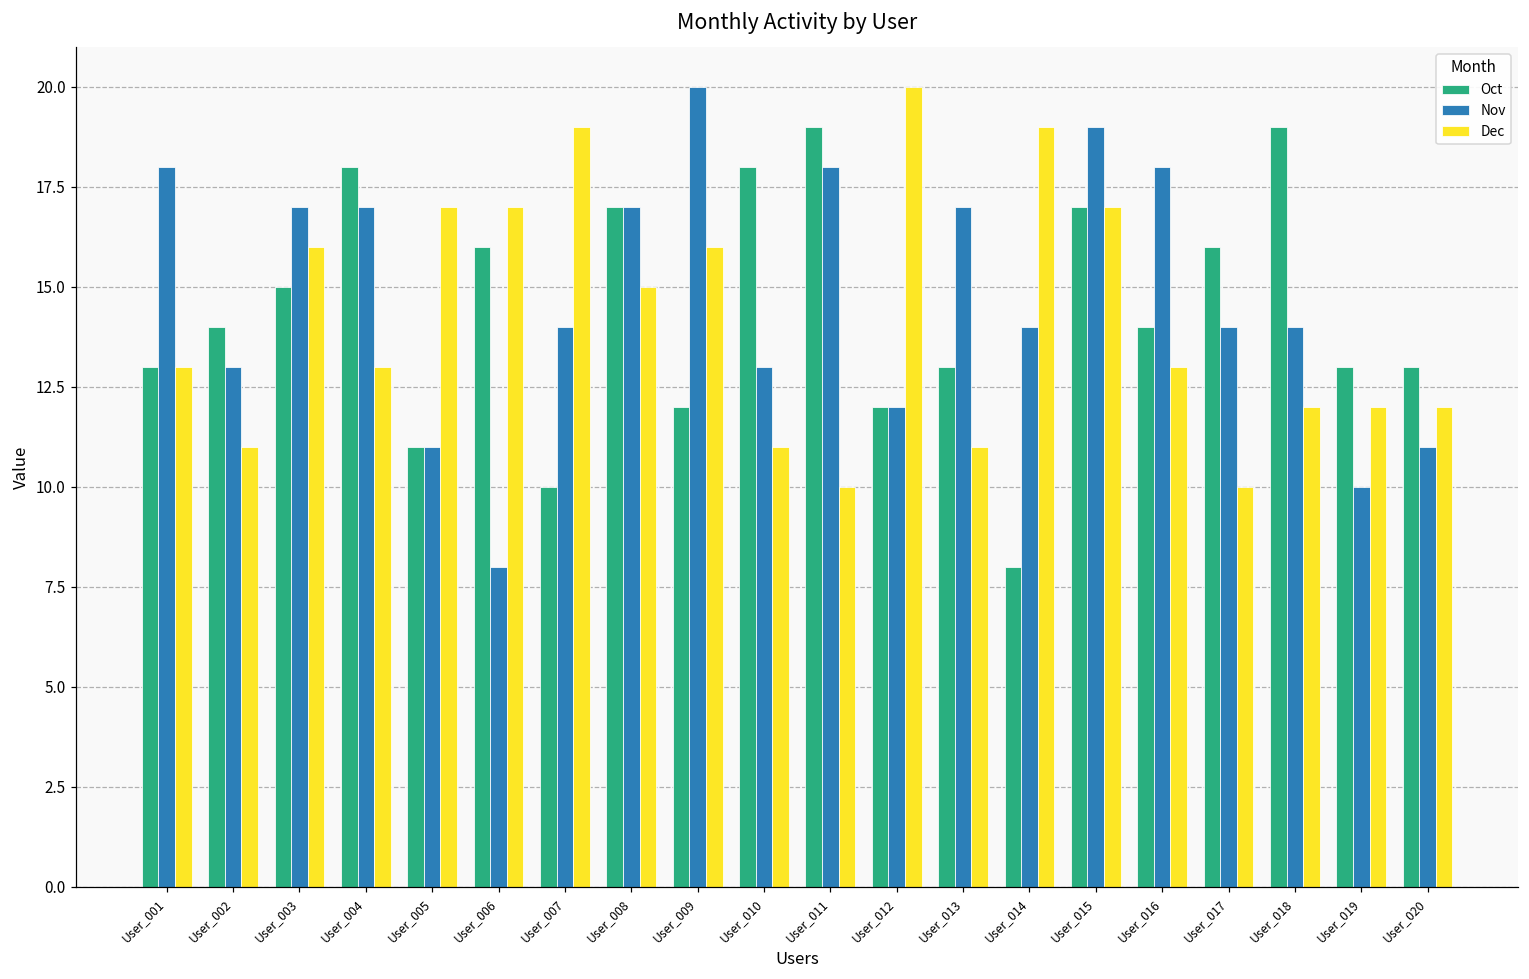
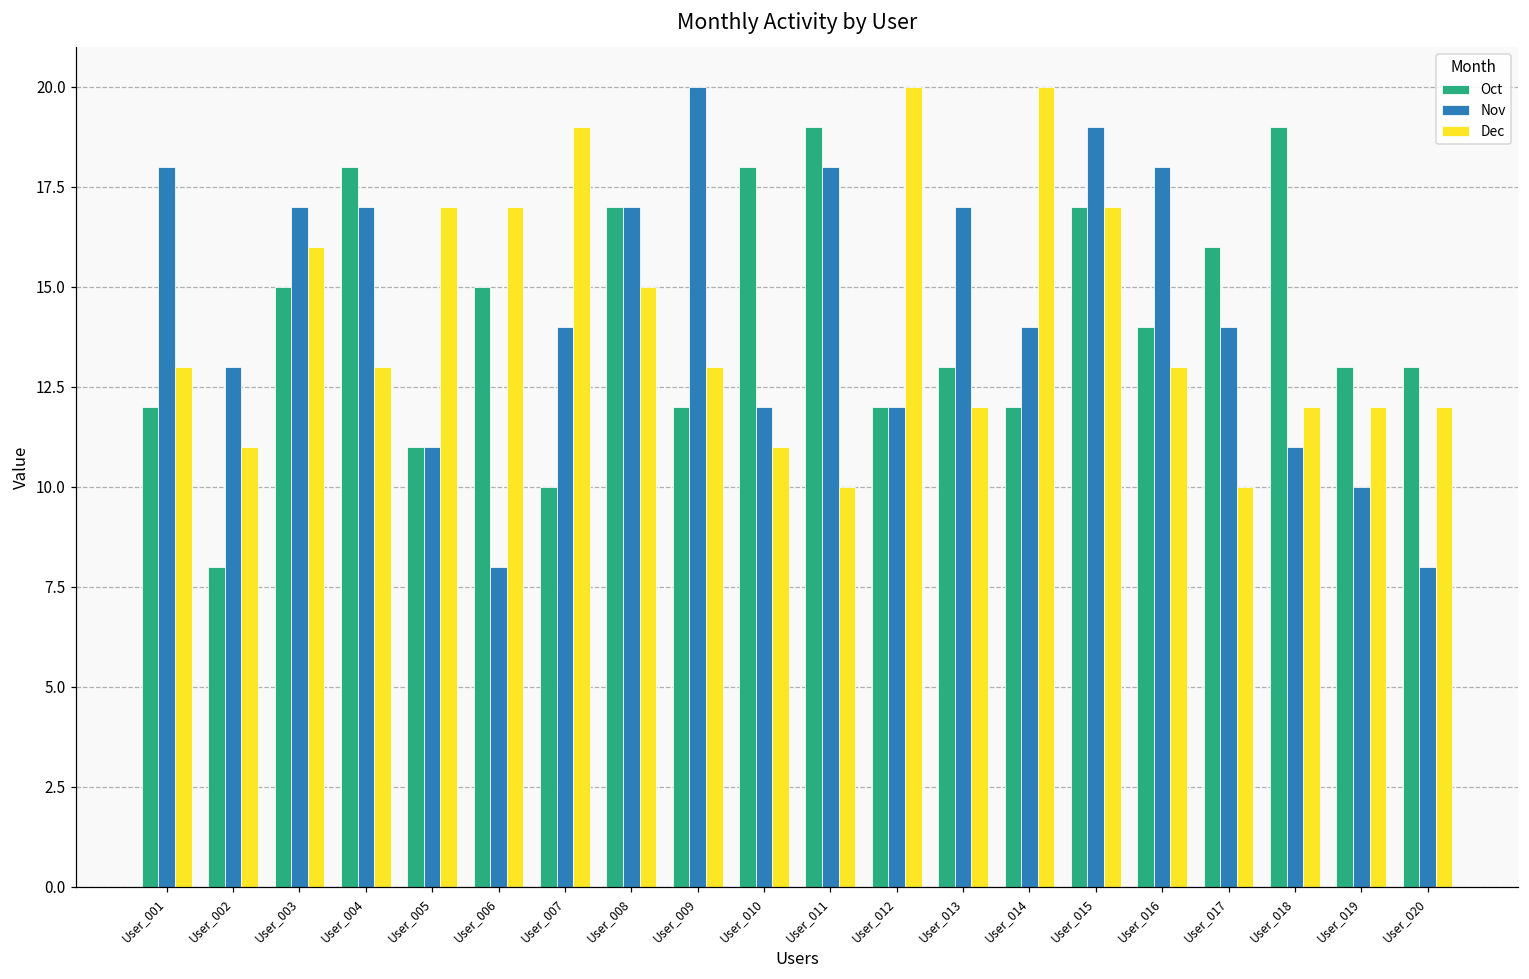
Oct, User_001: 13 -> 12
Oct, User_002: 14 -> 8
Oct, User_006: 16 -> 15
Dec, User_009: 16 -> 13
Nov, User_010: 13 -> 12
Dec, User_013: 11 -> 12
Oct, User_014: 8 -> 12
Dec, User_014: 19 -> 20
Nov, User_018: 14 -> 11
Nov, User_020: 11 -> 8
